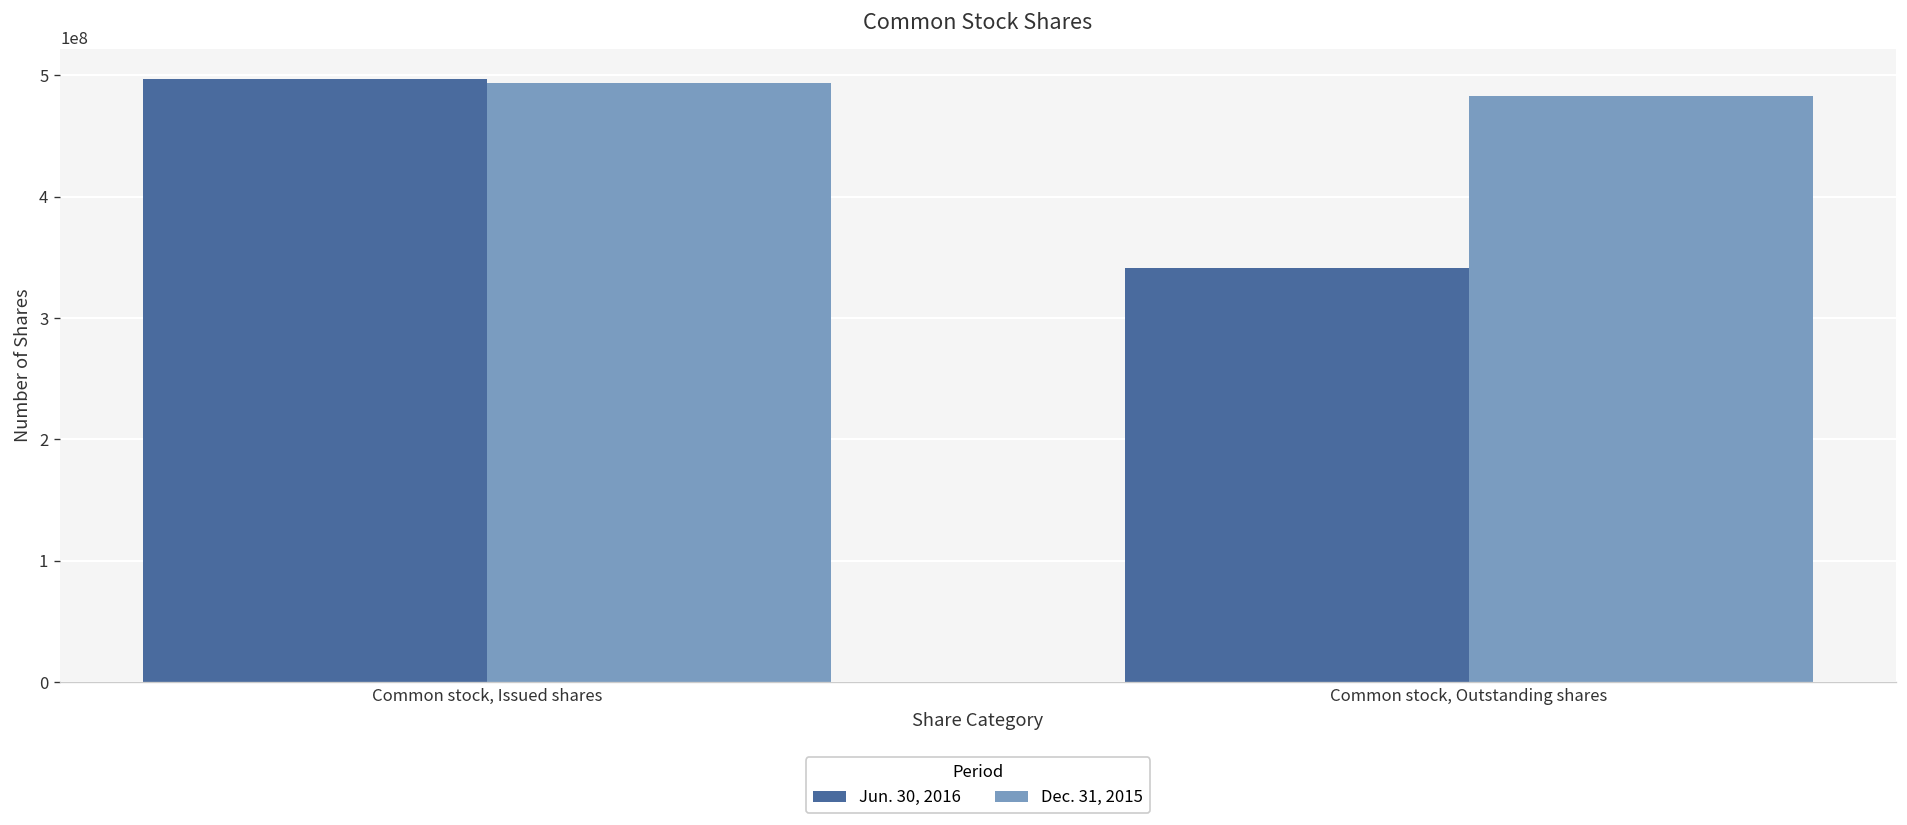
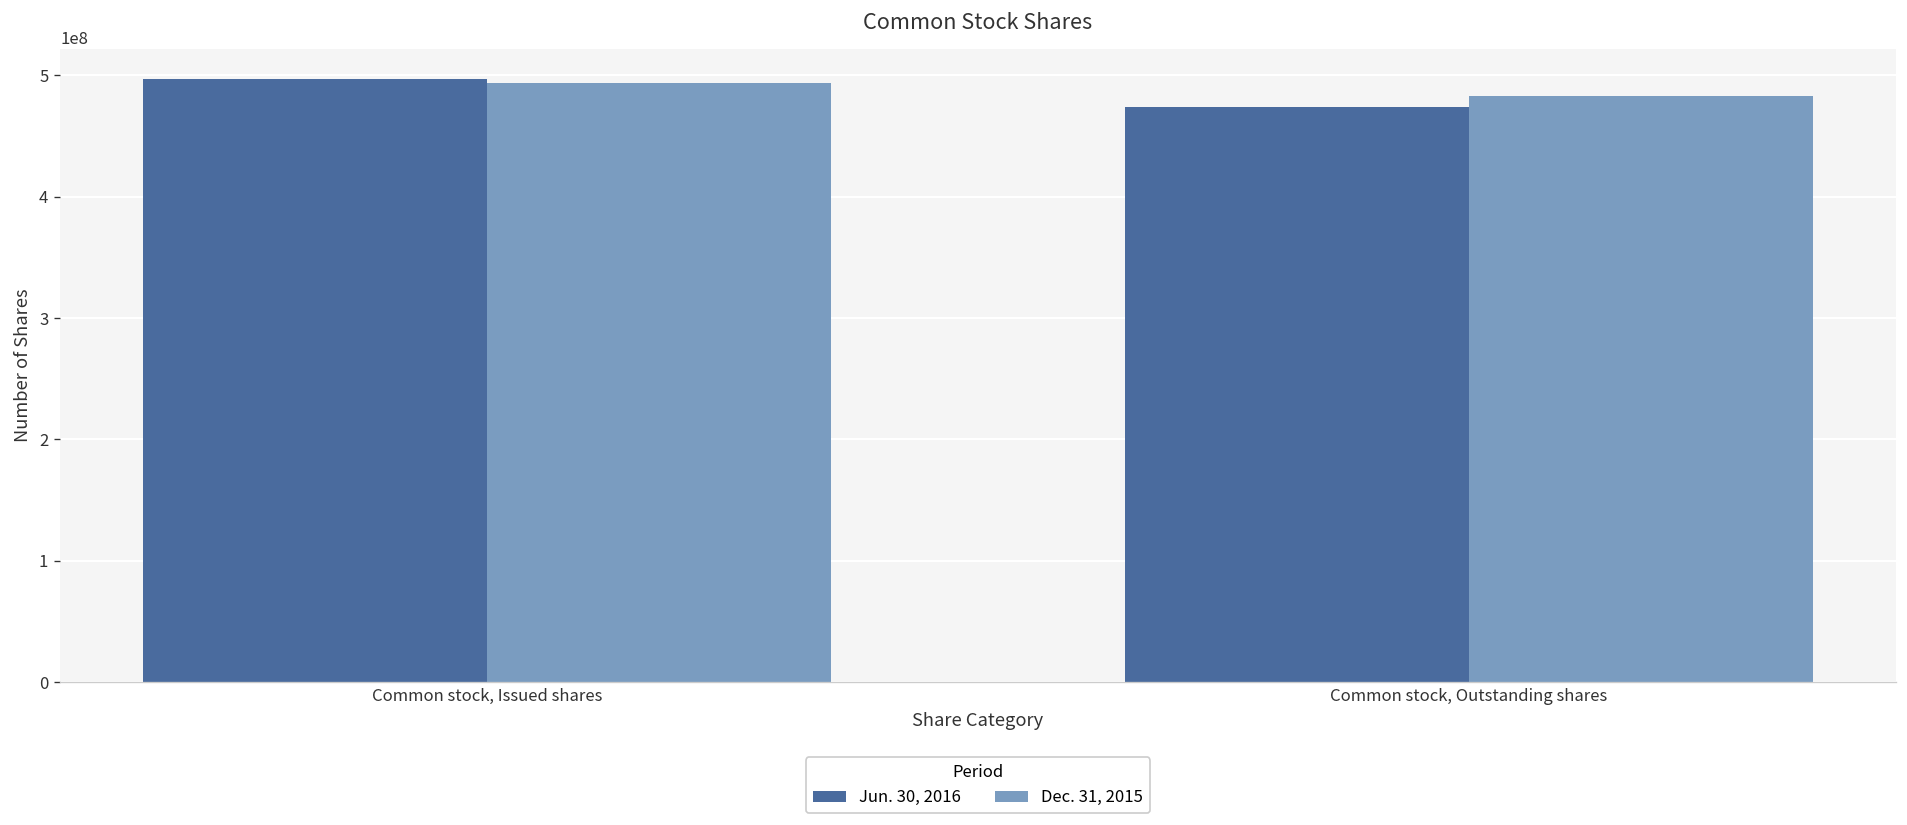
Jun. 30, 2016, Common stock, Outstanding shares: 341000000 -> 474000000
